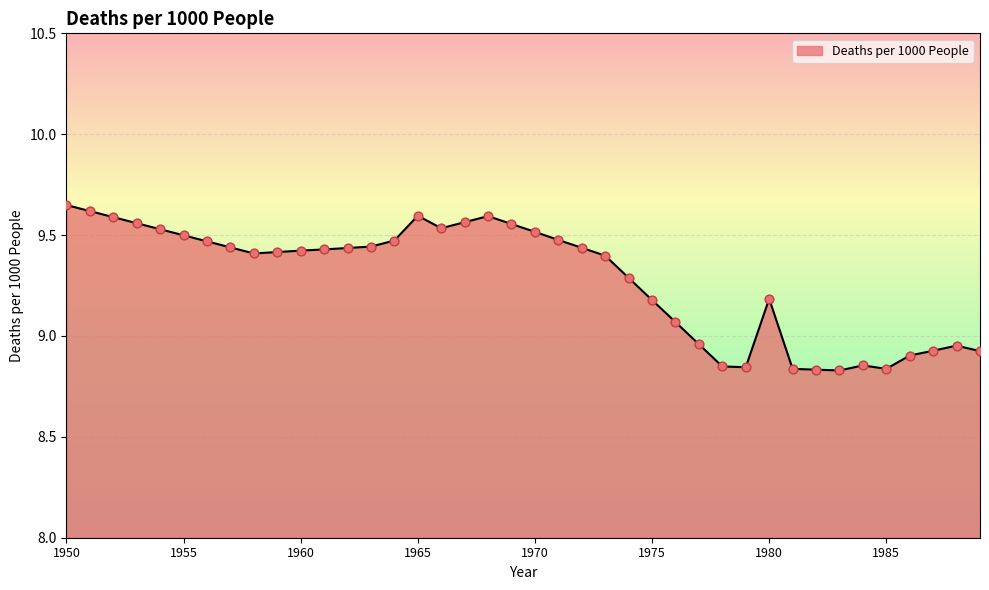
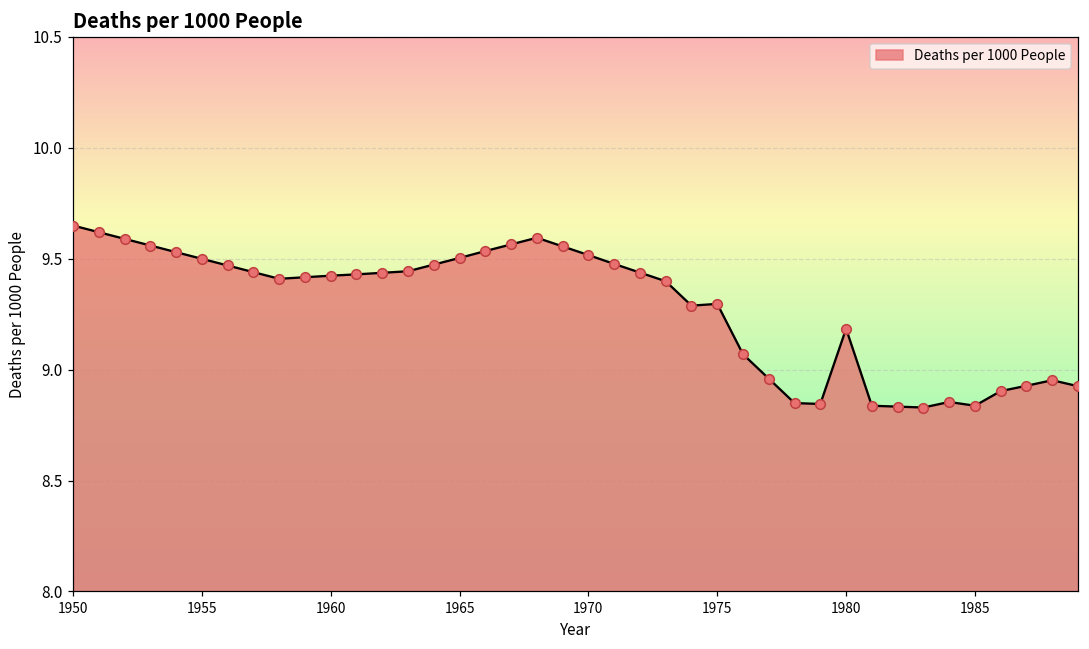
1965: 9.60 -> 9.50
1975: 9.18 -> 9.30
